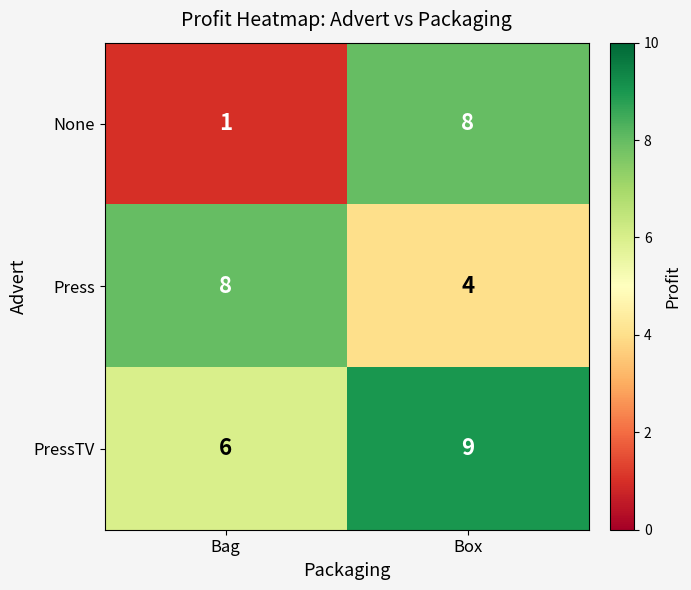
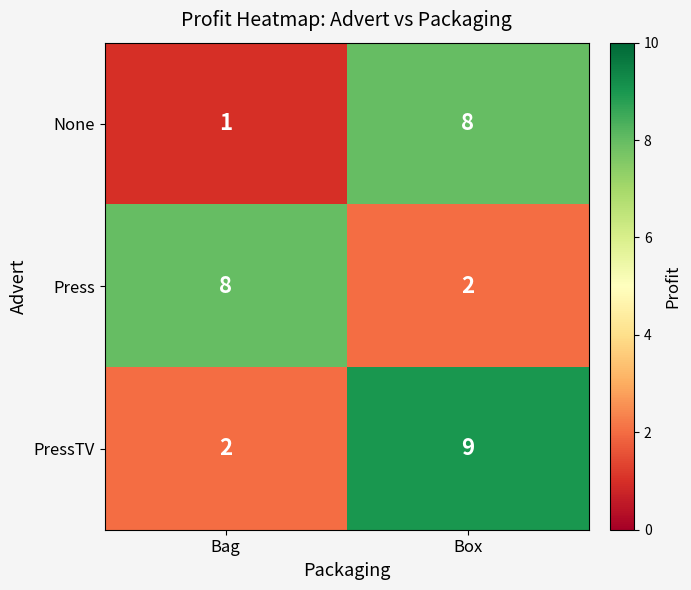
Press, Box: 4 -> 2
PressTV, Bag: 6 -> 2
